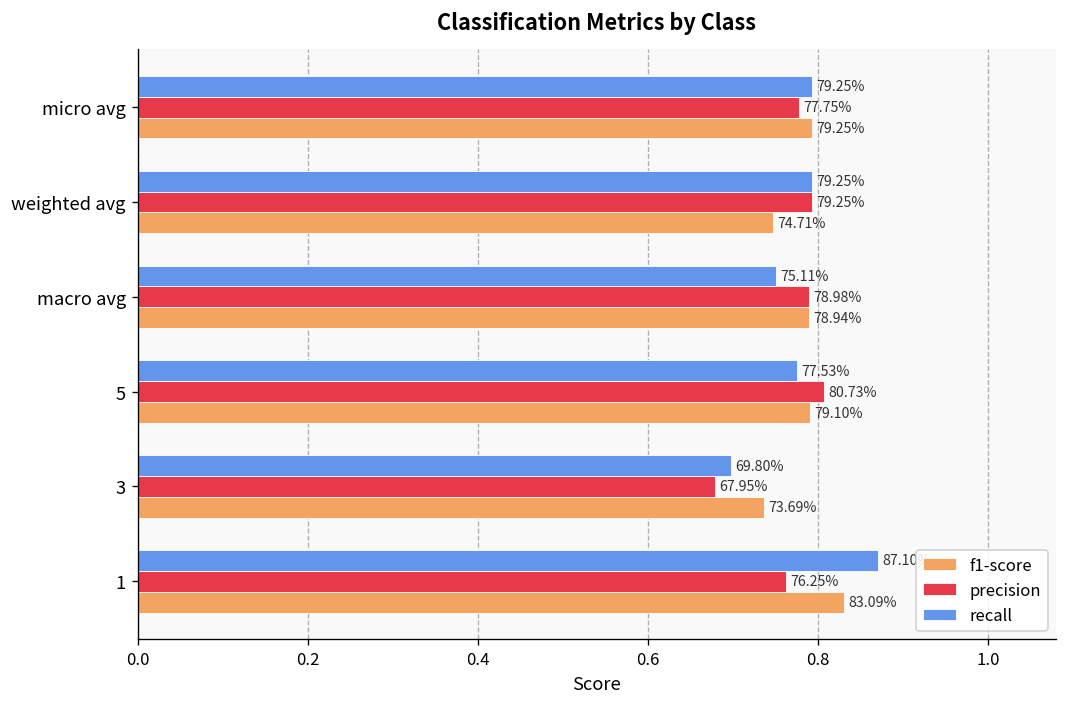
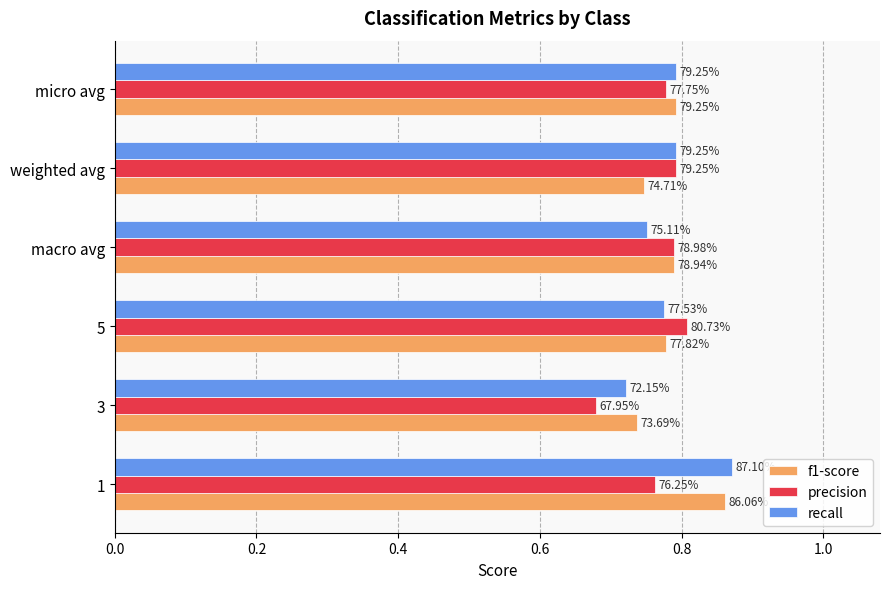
f1-score, 5: 79.10% -> 77.82%
recall, 3: 69.80% -> 72.15%
f1-score, 1: 0.83 -> 0.86
